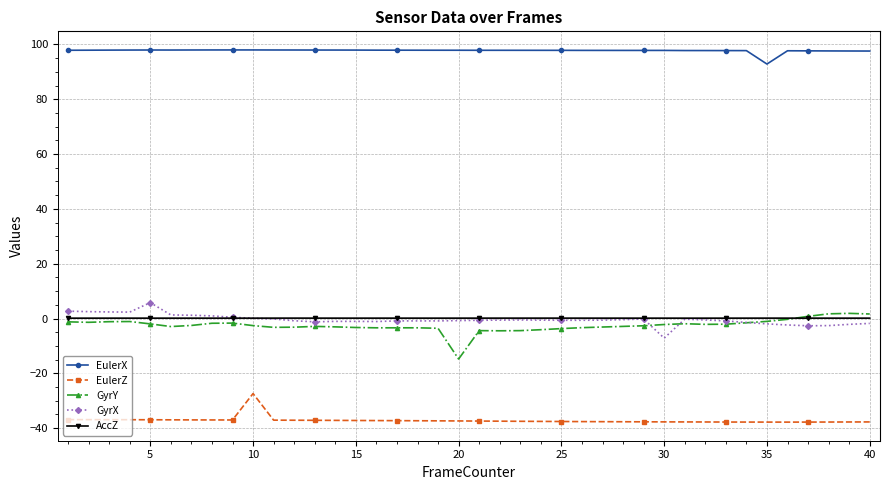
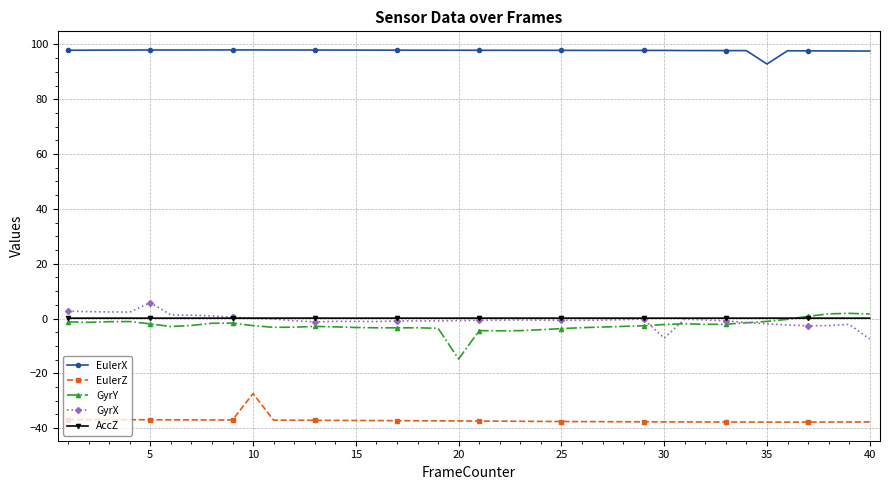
GyrX, 40: -2 -> -8
